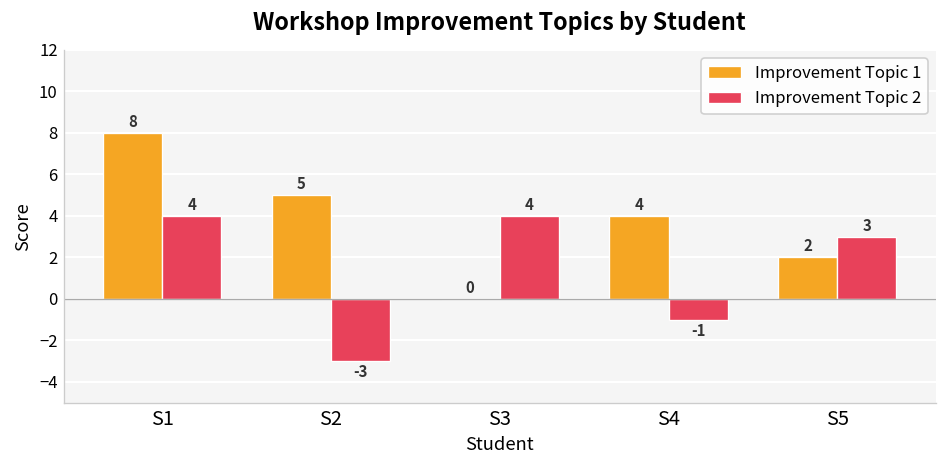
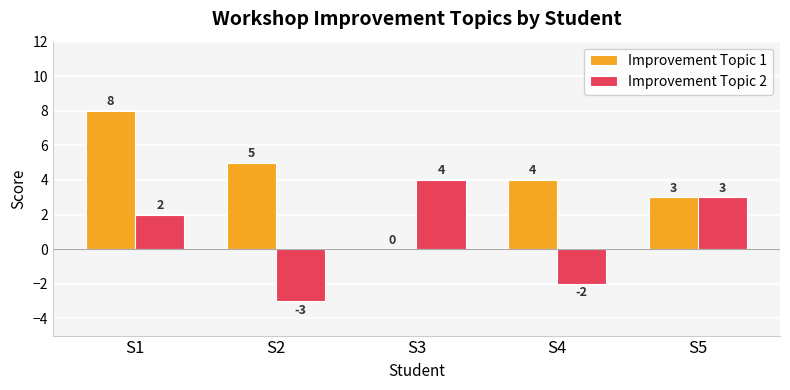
Improvement Topic 2, S1: 4 -> 2
Improvement Topic 2, S4: -1 -> -2
Improvement Topic 1, S5: 2 -> 3
